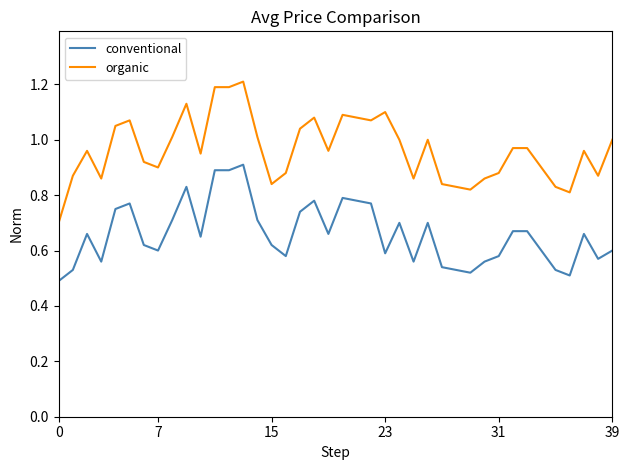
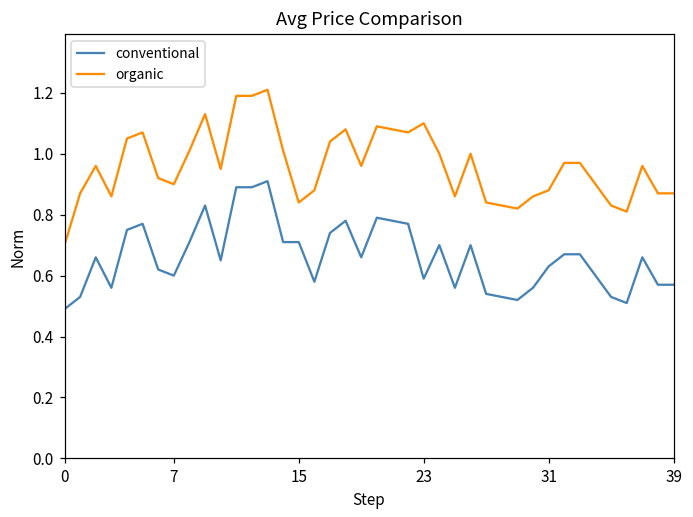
conventional, 15: 0.62 -> 0.71
conventional, 31: 0.58 -> 0.63
conventional, 39: 0.60 -> 0.57
organic, 39: 1.00 -> 0.87
